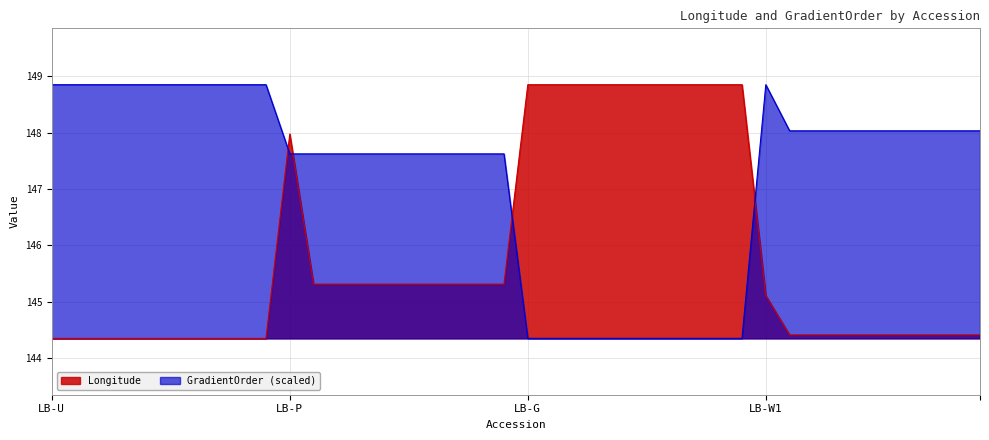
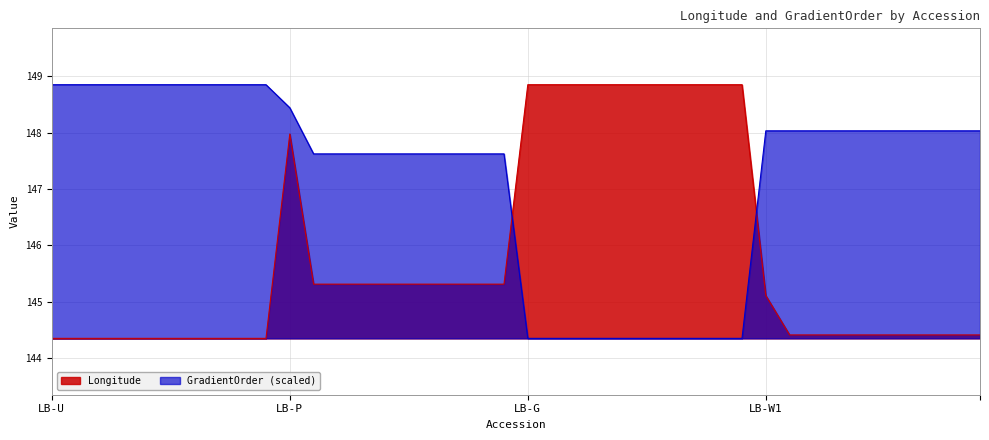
GradientOrder (scaled), LB-P: 147.6 -> 148.4
GradientOrder (scaled), LB-W1: 148.9 -> 148.0
